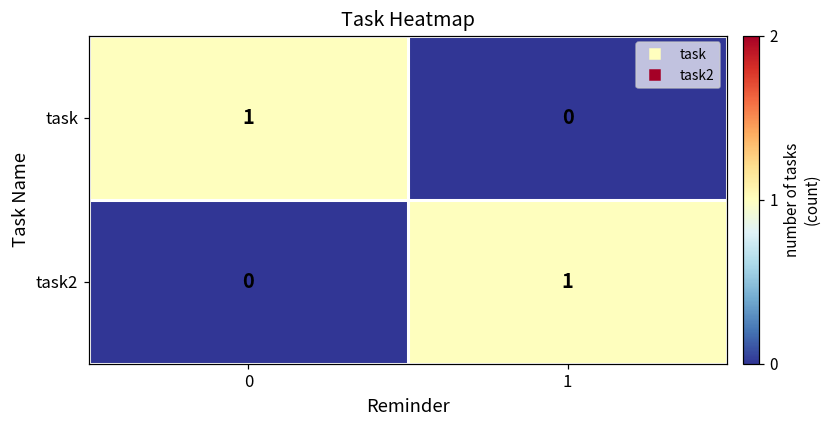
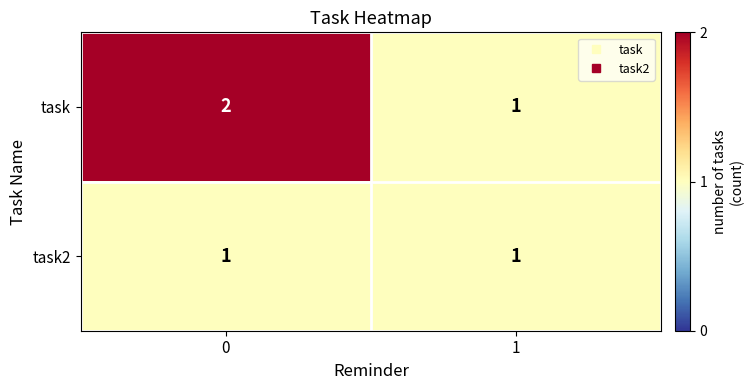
task, 0: 1 -> 2
task, 1: 0 -> 1
task2, 0: 0 -> 1
